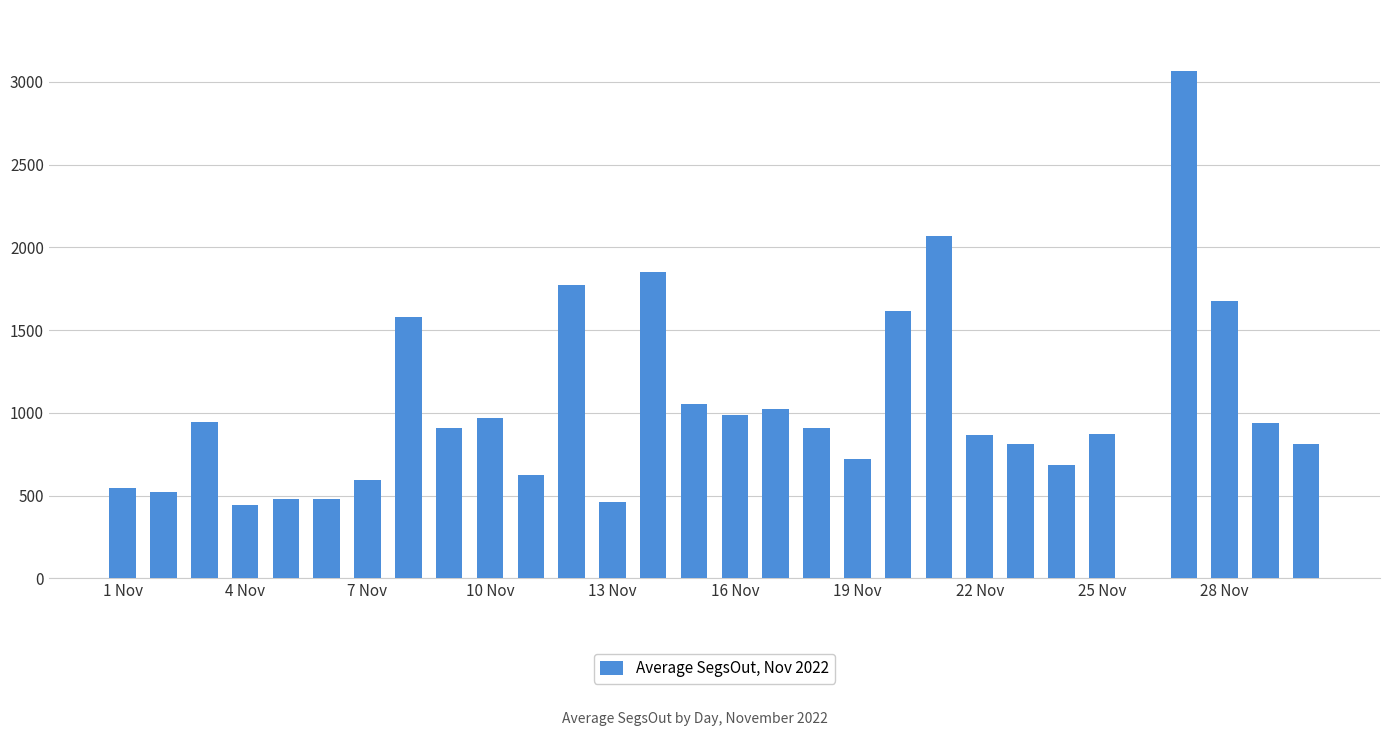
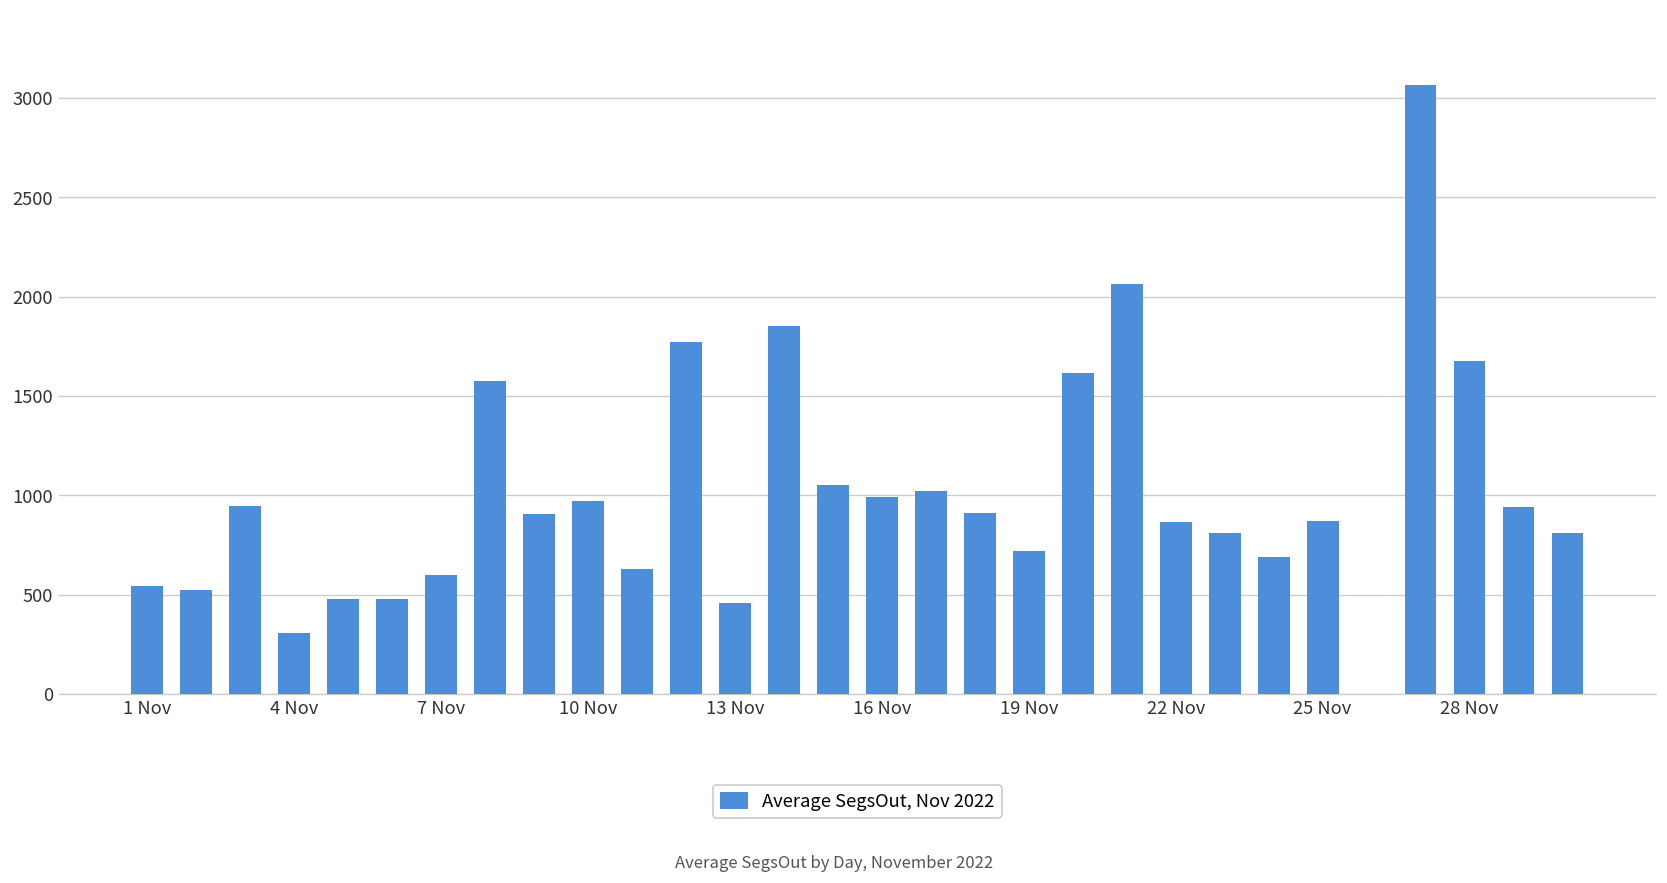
4 Nov: 440 -> 310
